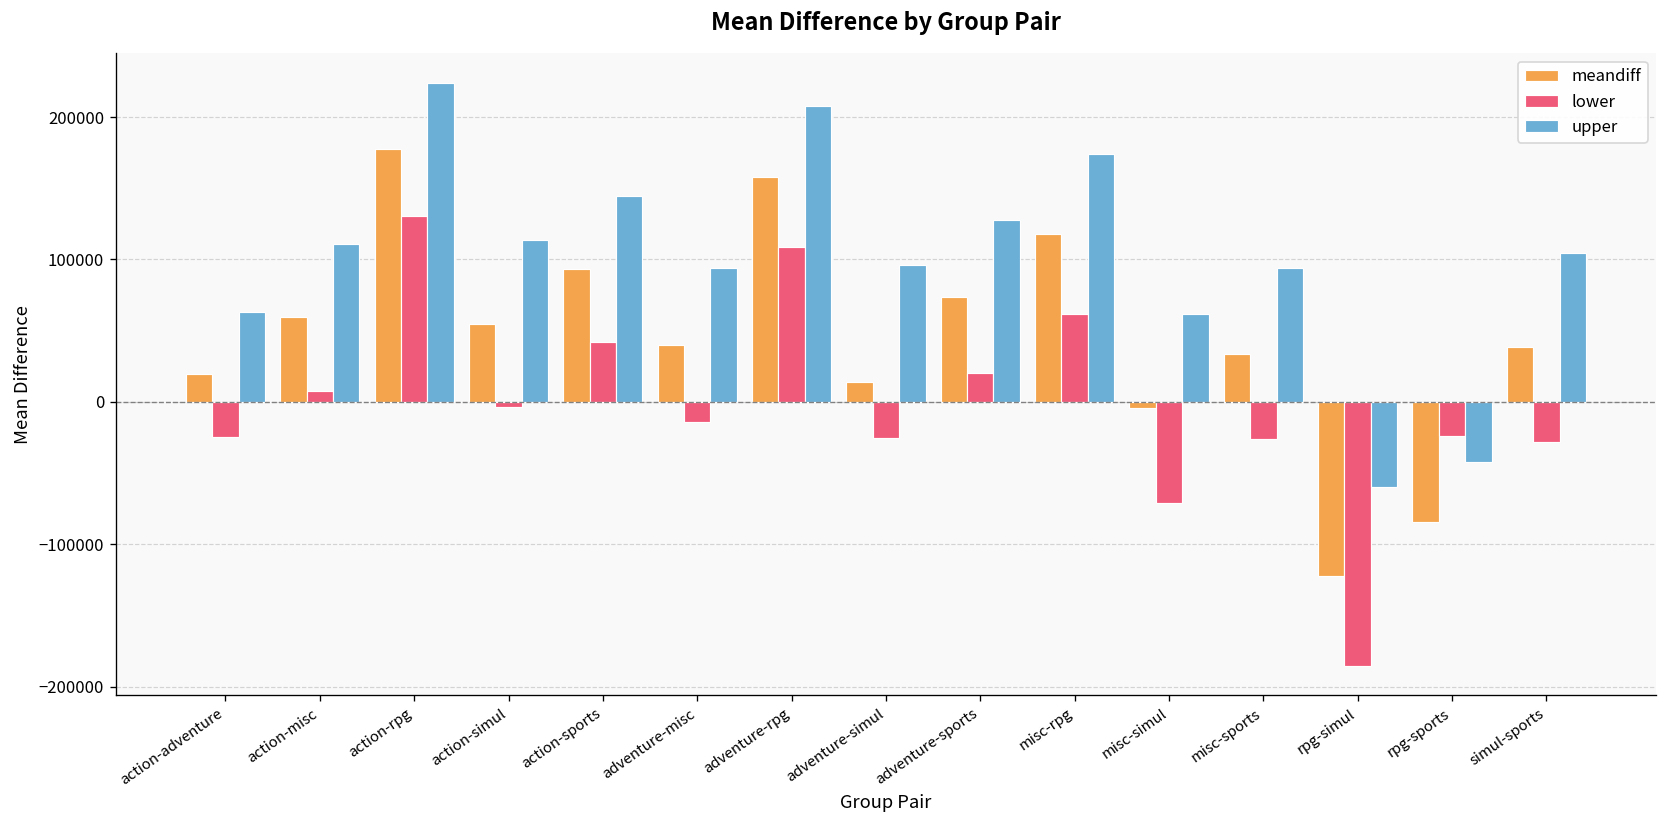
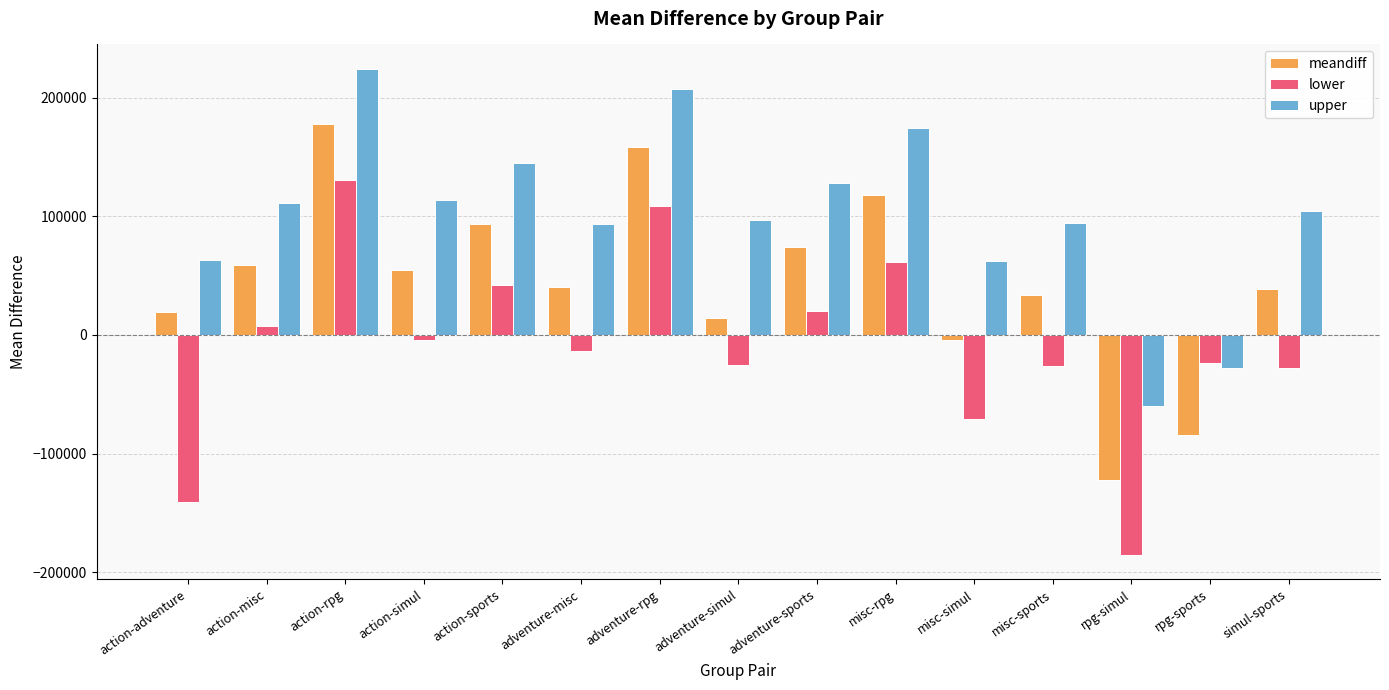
lower, action-adventure: -25000 -> -141000
upper, rpg-sports: -42000 -> -28000
